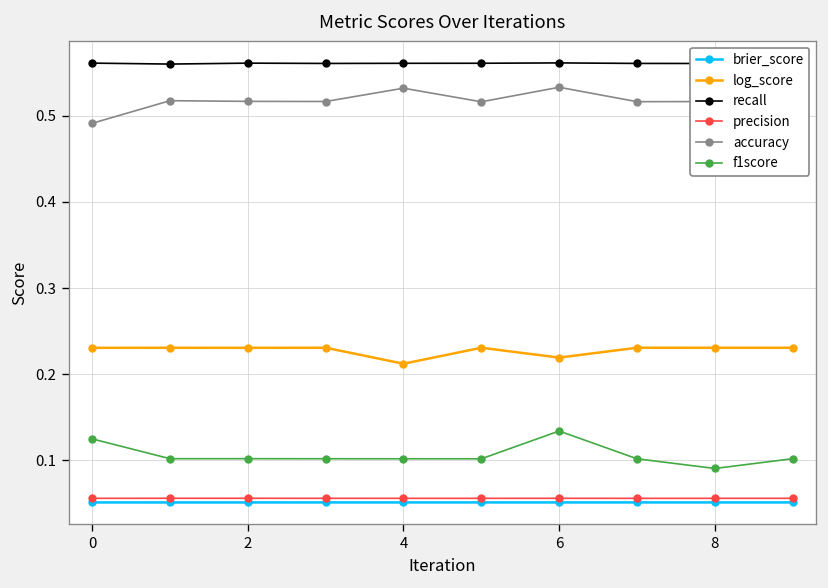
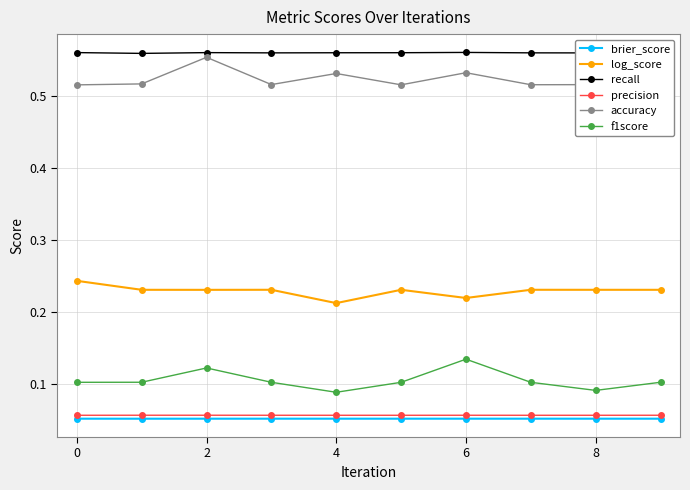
log_score, 0: 0.23 -> 0.24
accuracy, 0: 0.49 -> 0.52
f1score, 0: 0.13 -> 0.10
accuracy, 2: 0.52 -> 0.55
f1score, 2: 0.10 -> 0.12
f1score, 4: 0.10 -> 0.09
